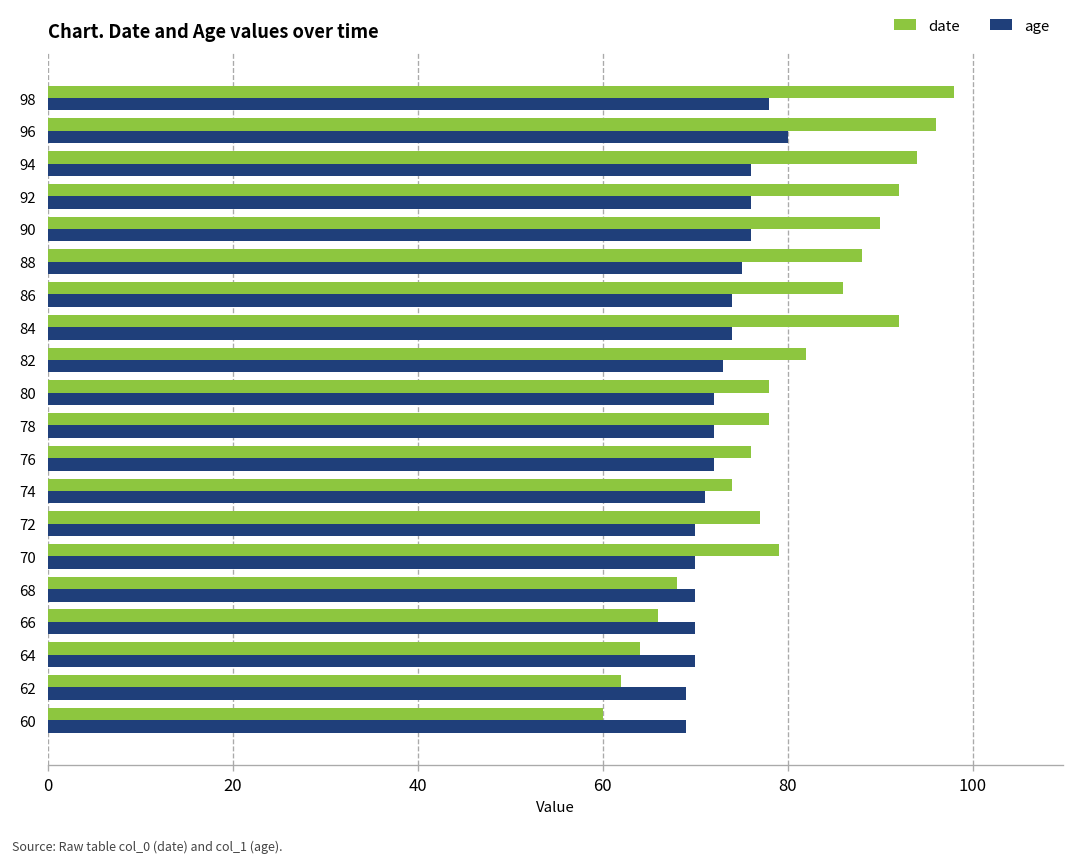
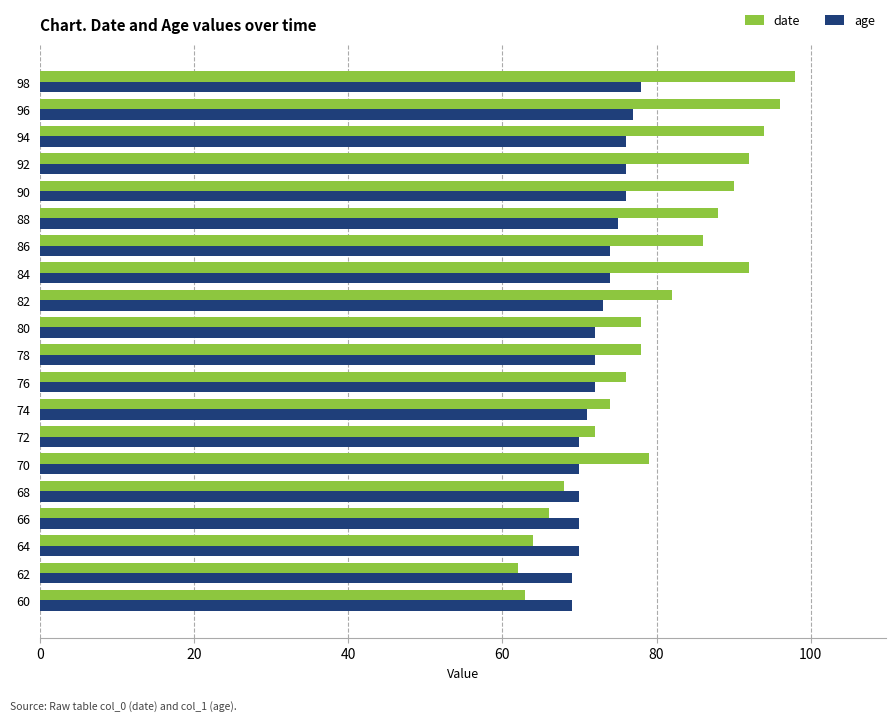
age, 96: 80 -> 77
date, 72: 77 -> 72
date, 60: 60 -> 63
